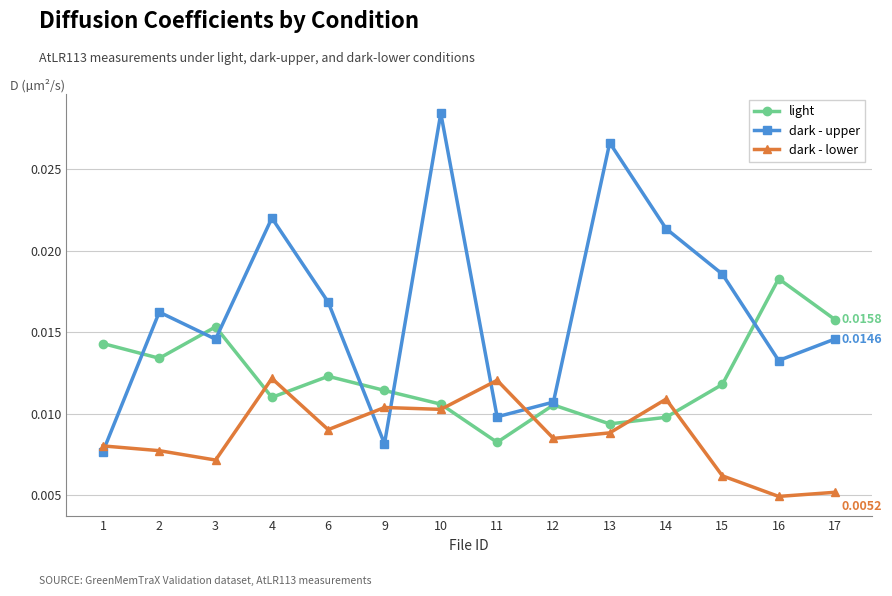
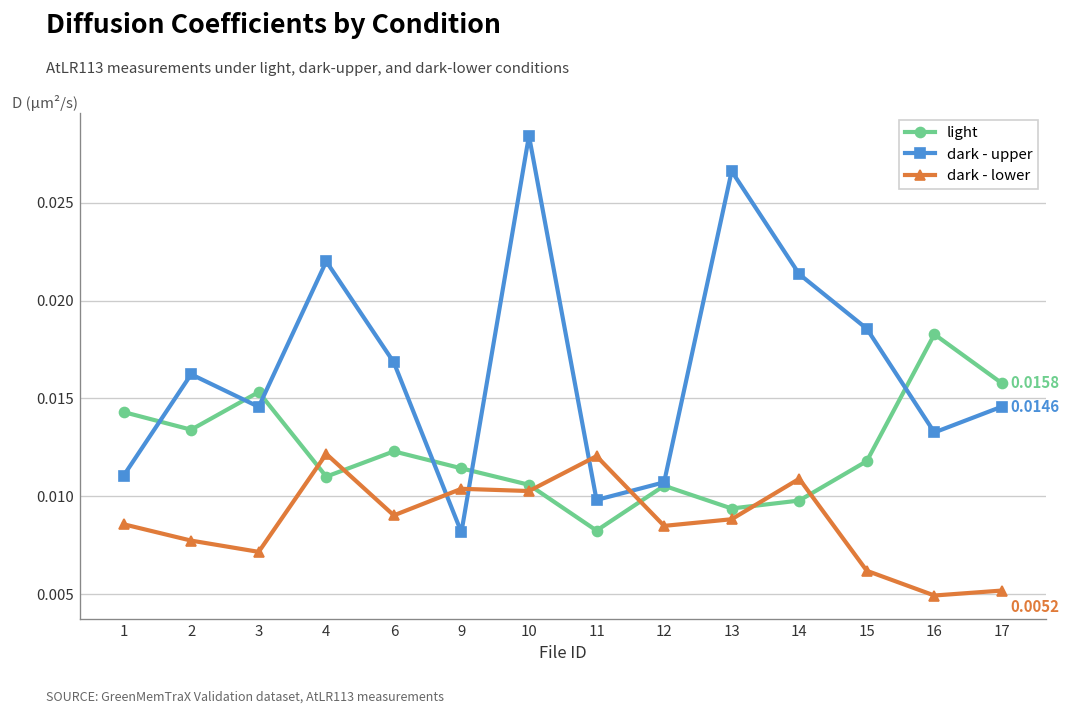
dark - upper, 1: 0.0077 -> 0.0111
dark - lower, 1: 0.0080 -> 0.0086
